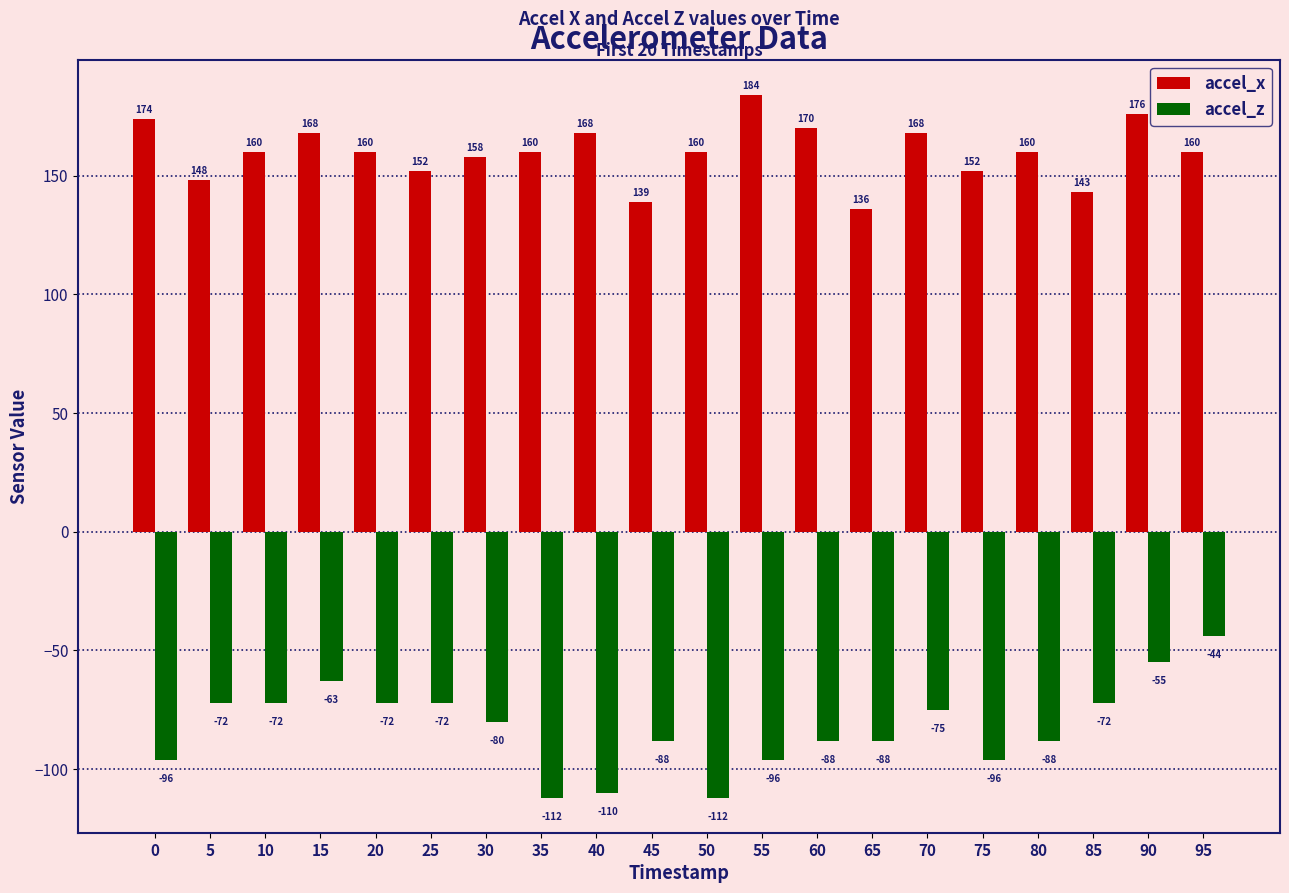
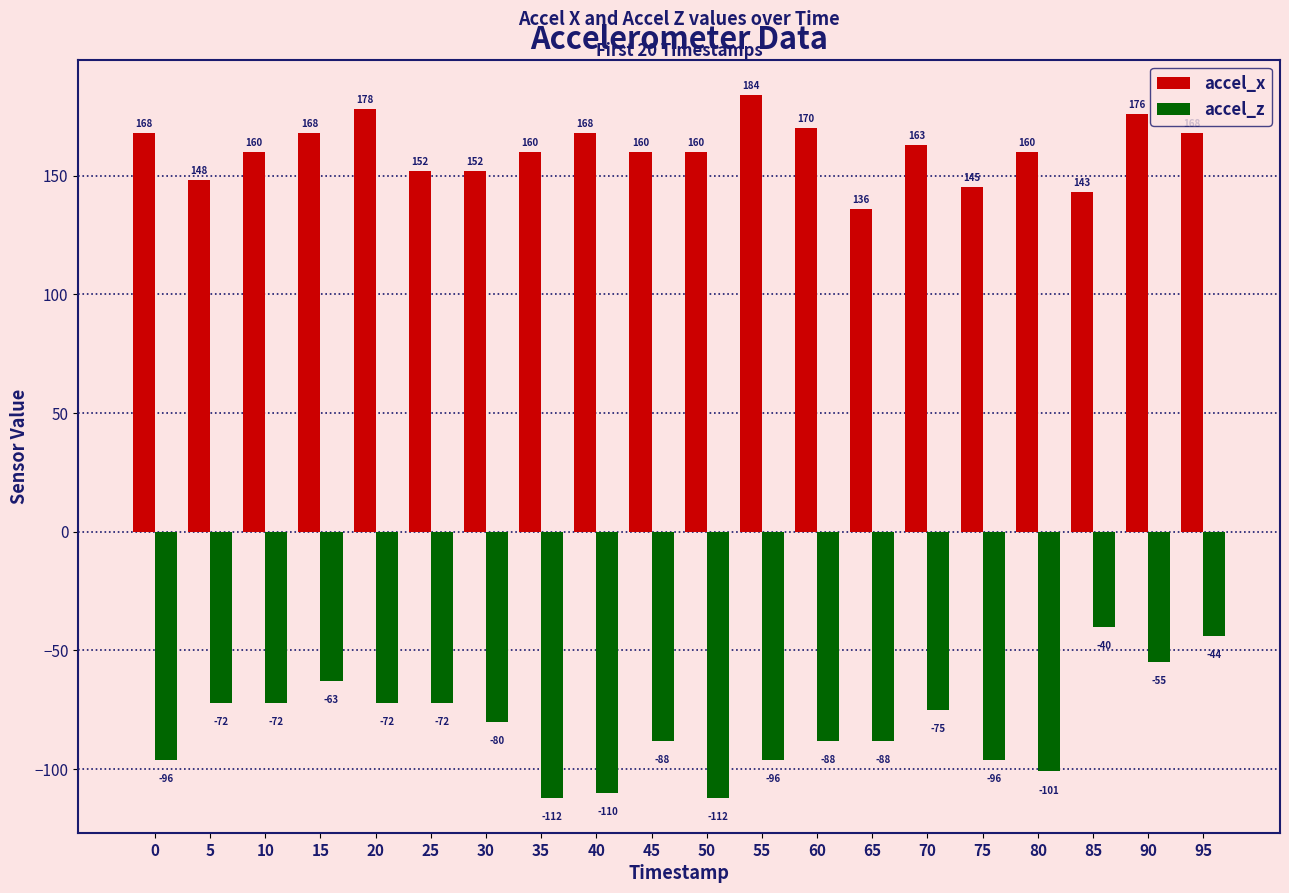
accel_x, 0: 174 -> 168
accel_x, 20: 160 -> 178
accel_x, 30: 158 -> 152
accel_x, 45: 139 -> 160
accel_x, 70: 168 -> 163
accel_x, 75: 152 -> 145
accel_z, 80: -88 -> -101
accel_z, 85: -72 -> -40
accel_x, 95: 160 -> 168
